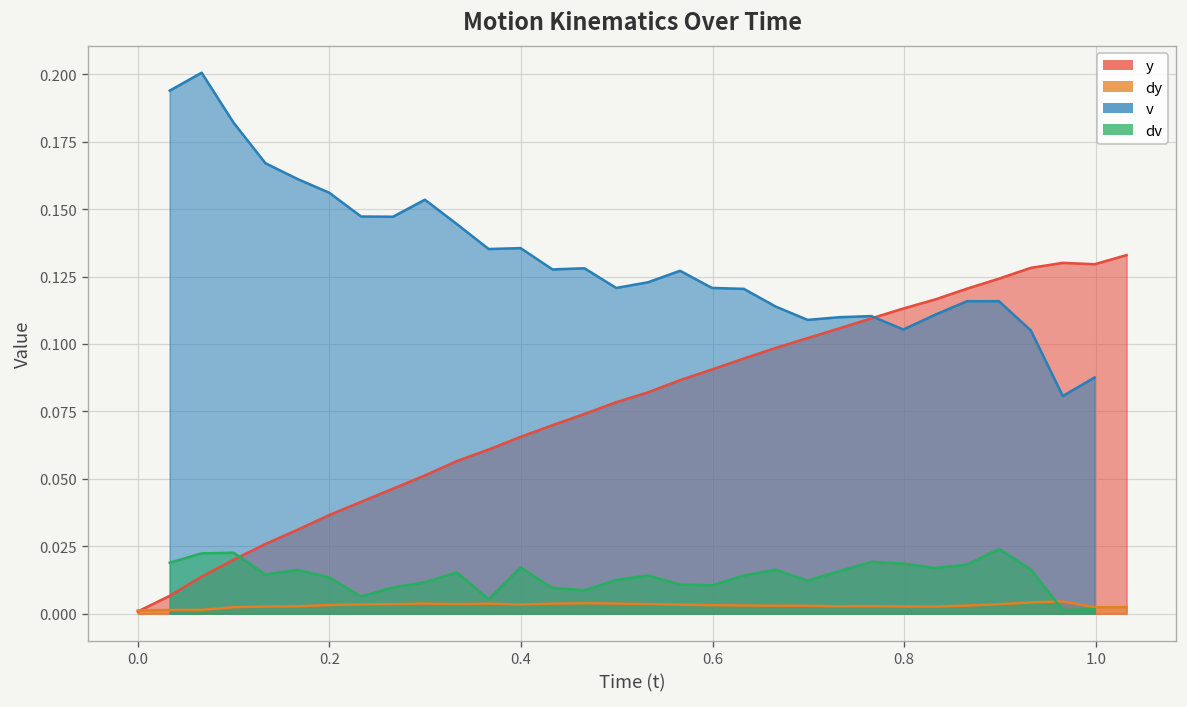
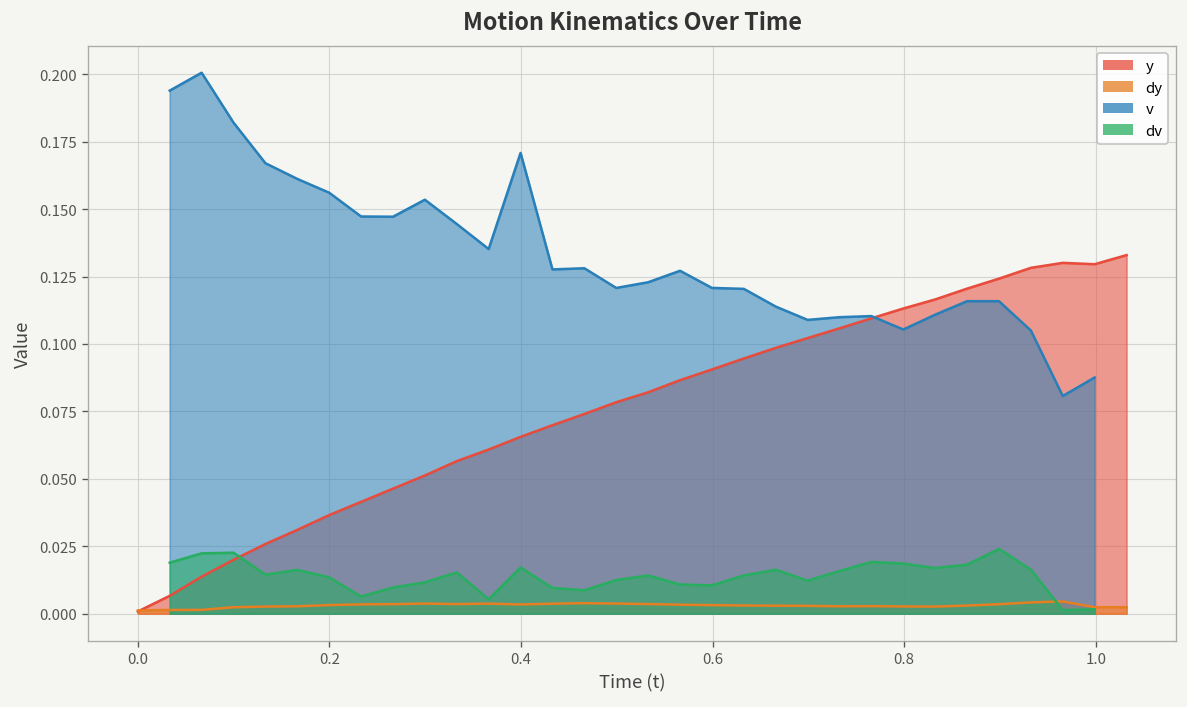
v, 0.4: 0.136 -> 0.171
